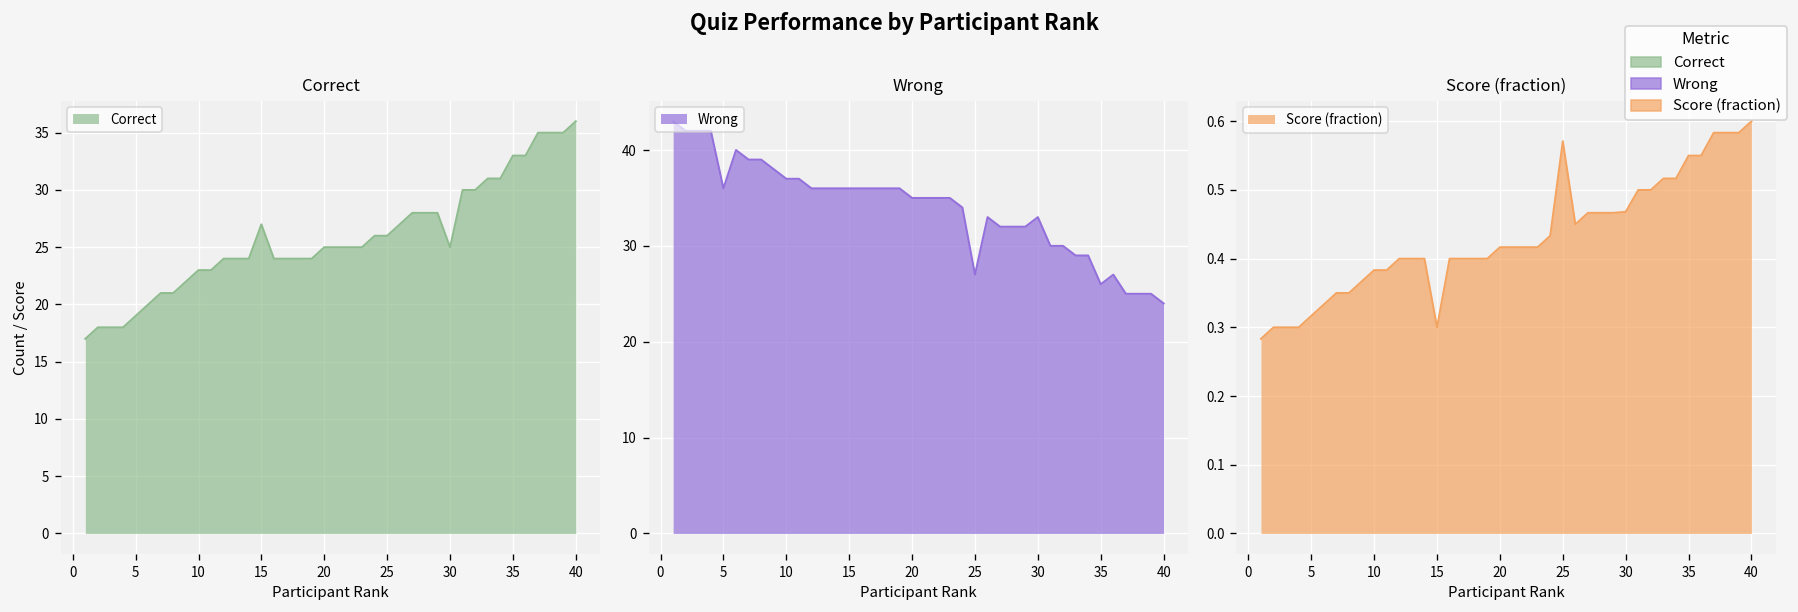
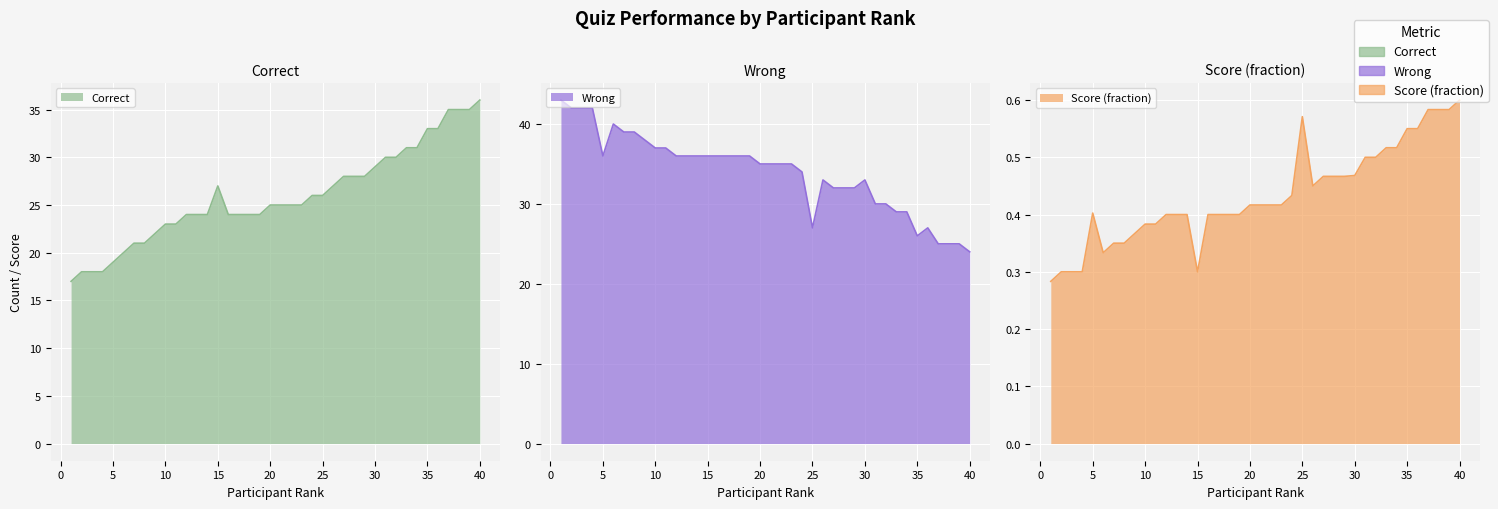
Correct, 30: 25 -> 29
Score (fraction), 5: 0.32 -> 0.40
